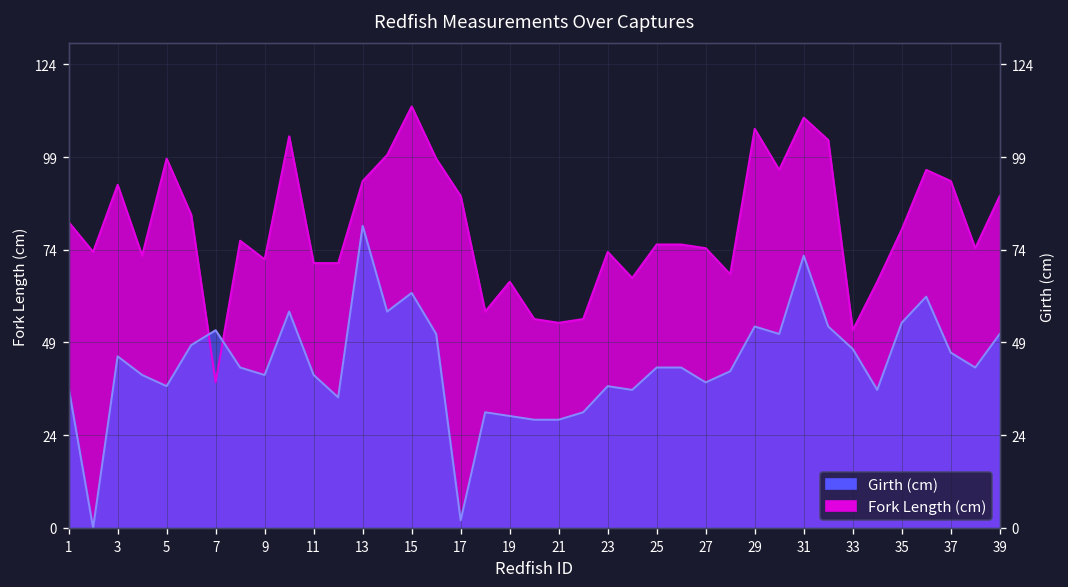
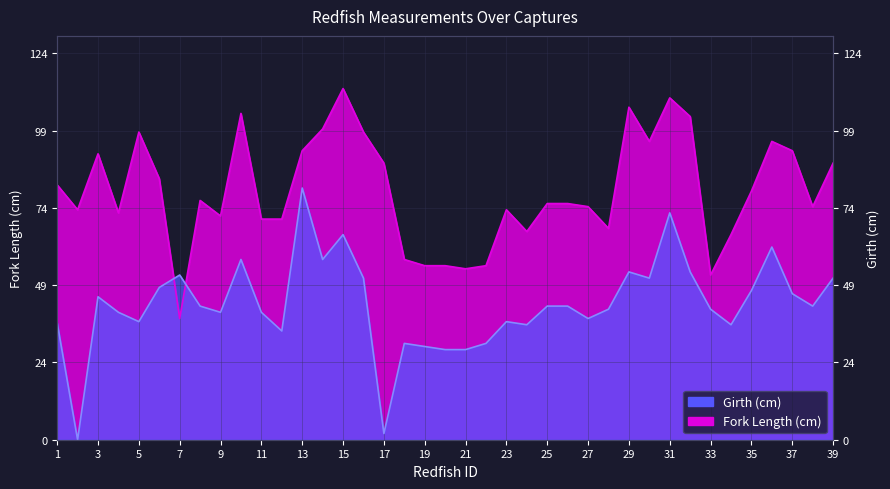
Girth (cm), 15: 63 -> 66
Fork Length (cm), 19: 66 -> 56
Girth (cm), 33: 48 -> 42
Girth (cm), 35: 55 -> 48
